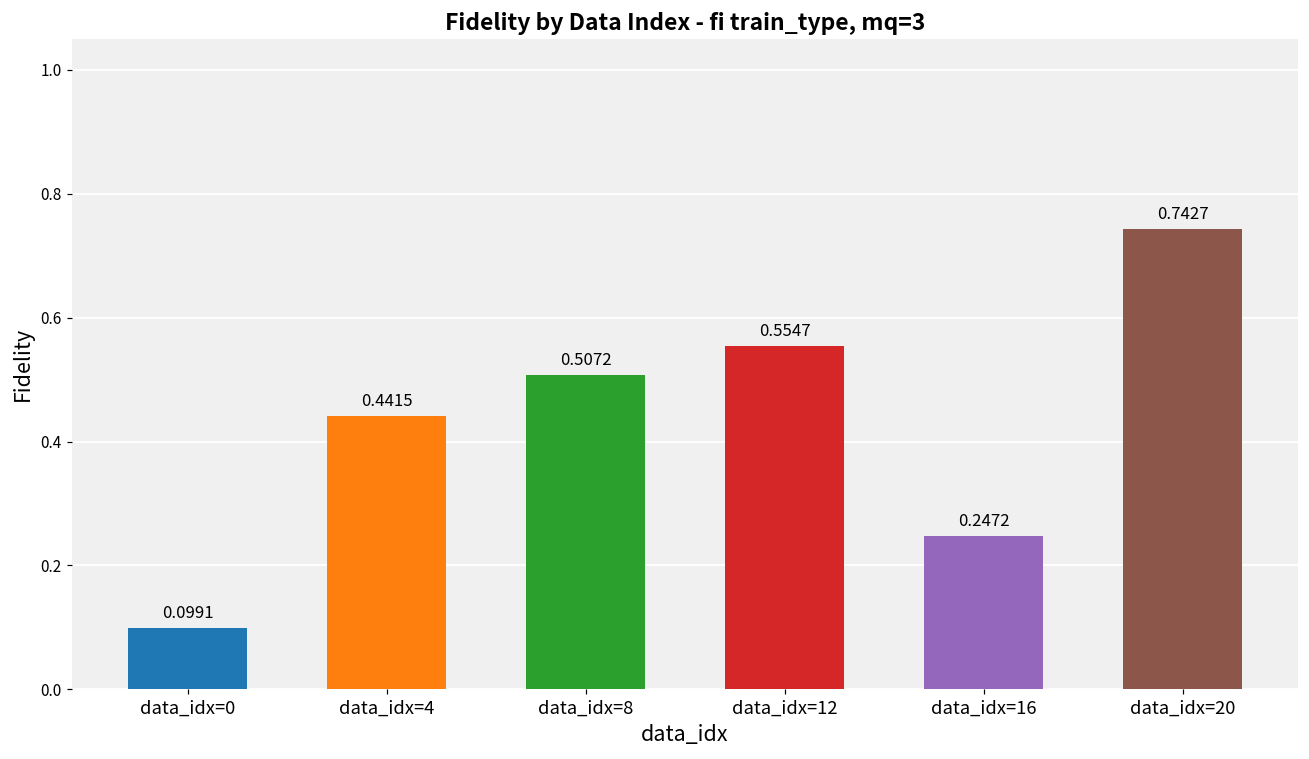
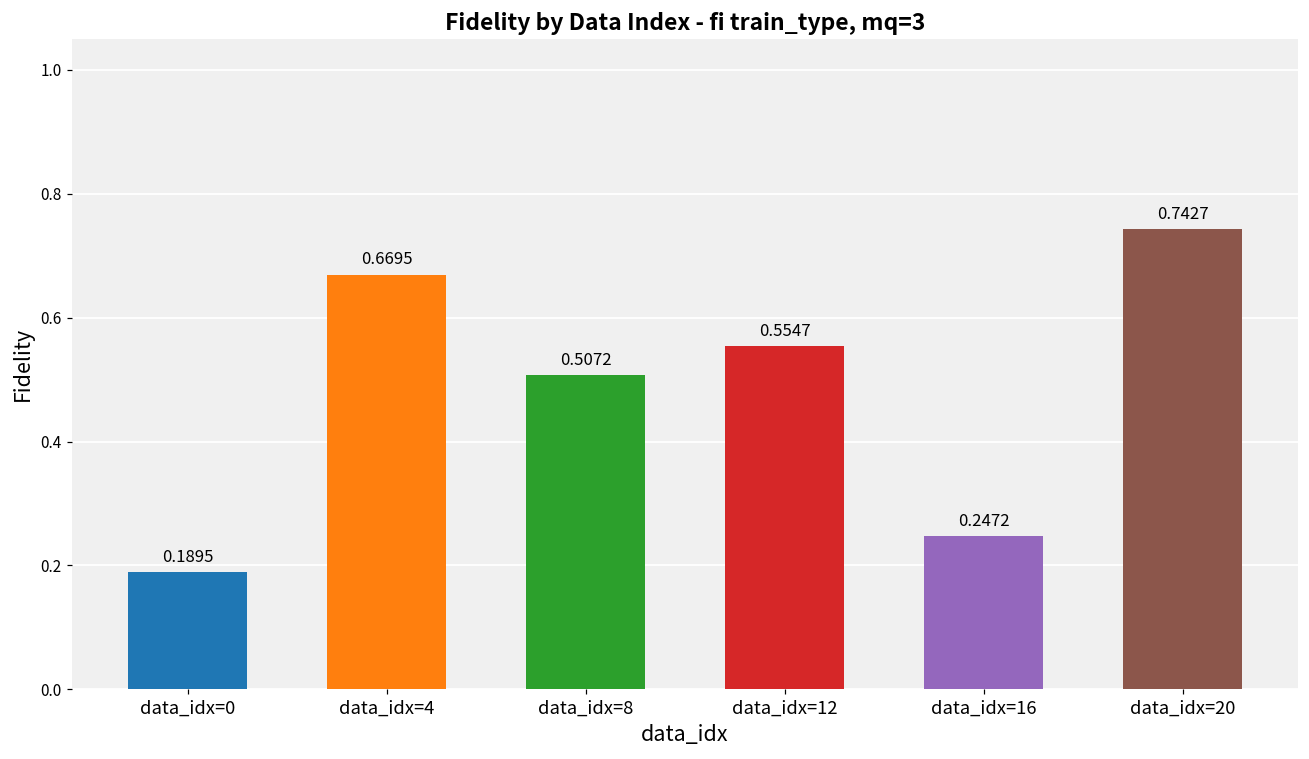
data_idx=0: 0.0991 -> 0.1895
data_idx=4: 0.4415 -> 0.6695
